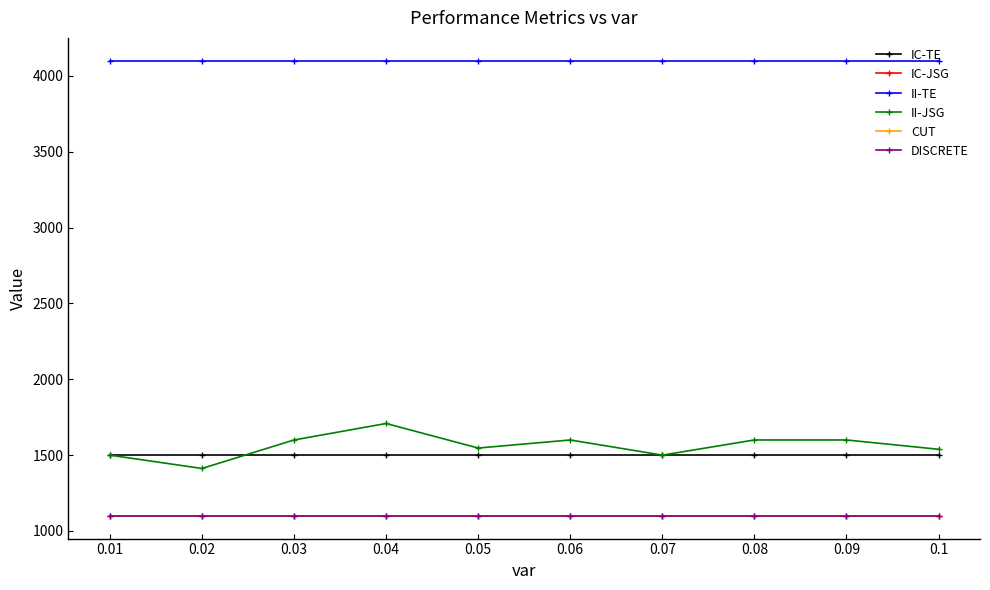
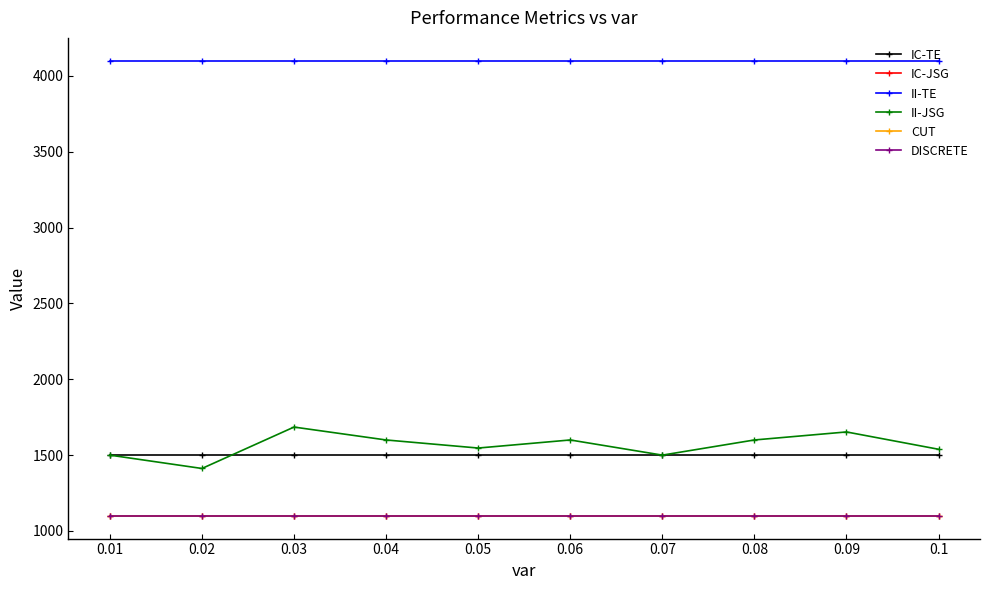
II-JSG, 0.03: 1600 -> 1690
II-JSG, 0.04: 1710 -> 1600
II-JSG, 0.09: 1600 -> 1650
